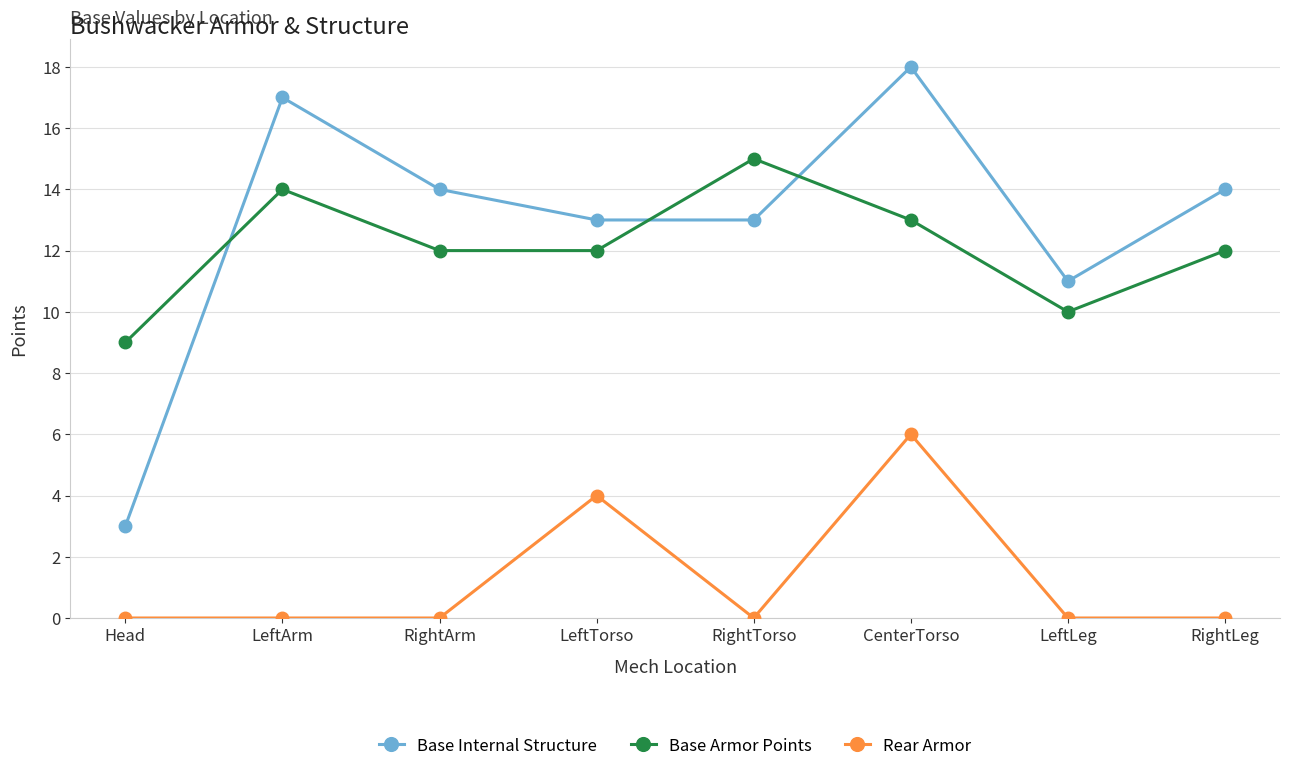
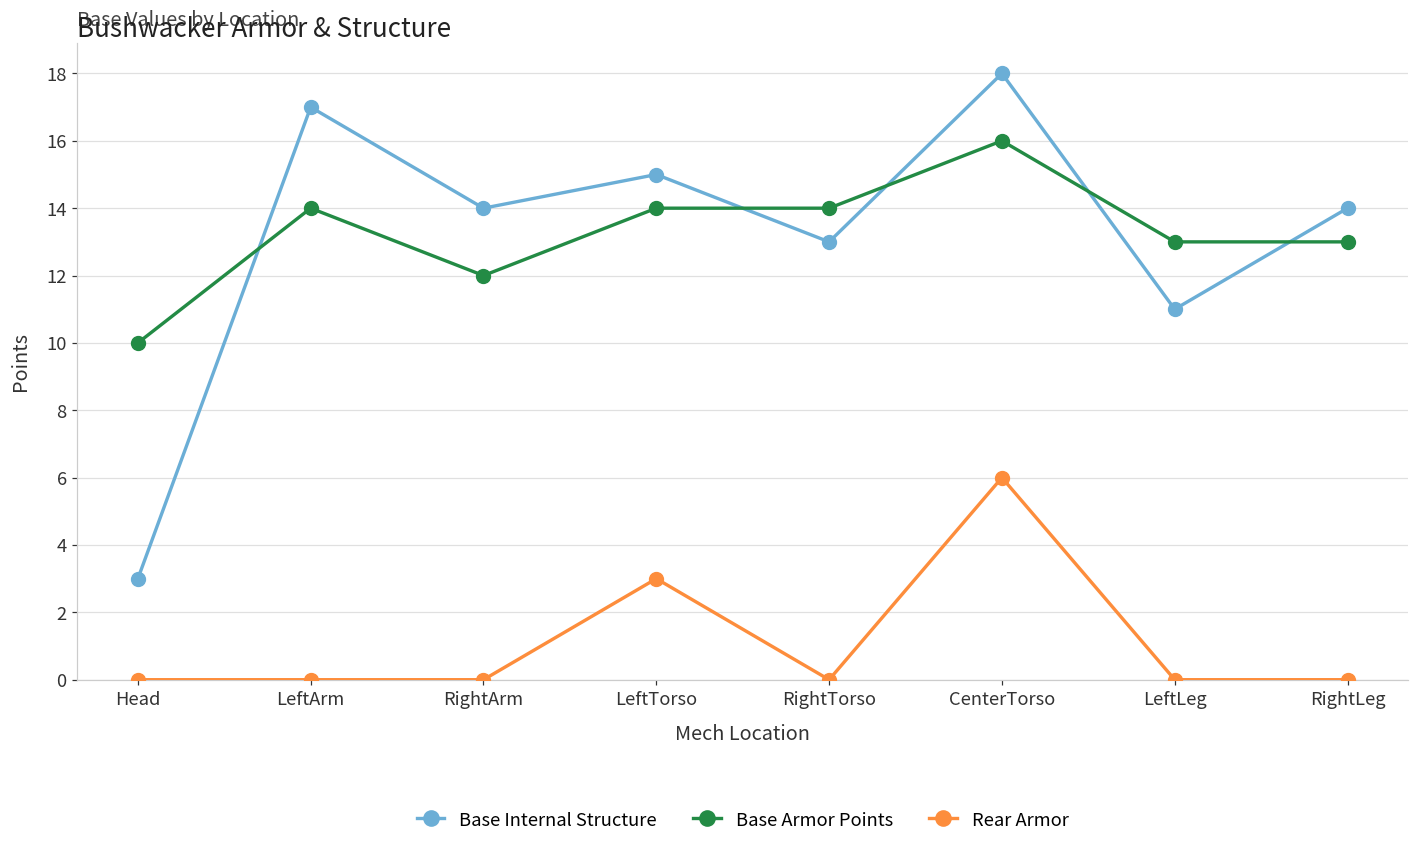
Base Armor Points, Head: 9 -> 10
Base Internal Structure, LeftTorso: 13 -> 15
Base Armor Points, LeftTorso: 12 -> 14
Rear Armor, LeftTorso: 4 -> 3
Base Armor Points, RightTorso: 15 -> 14
Base Armor Points, CenterTorso: 13 -> 16
Base Armor Points, LeftLeg: 10 -> 13
Base Armor Points, RightLeg: 12 -> 13
